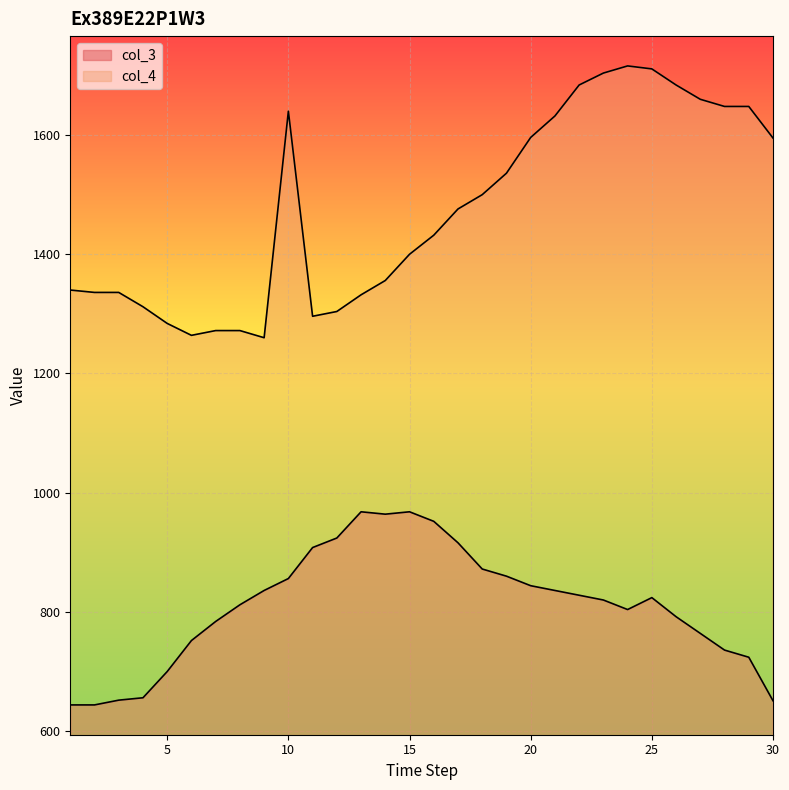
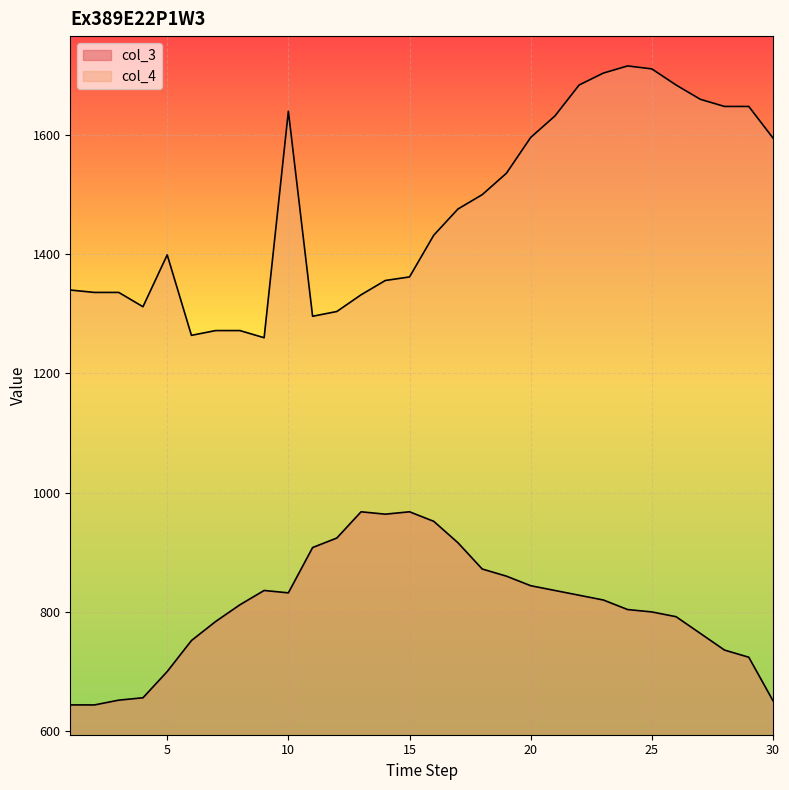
col_4, 5: 1280 -> 1400
col_3, 10: 860 -> 830
col_4, 15: 1400 -> 1360
col_3, 25: 820 -> 800
